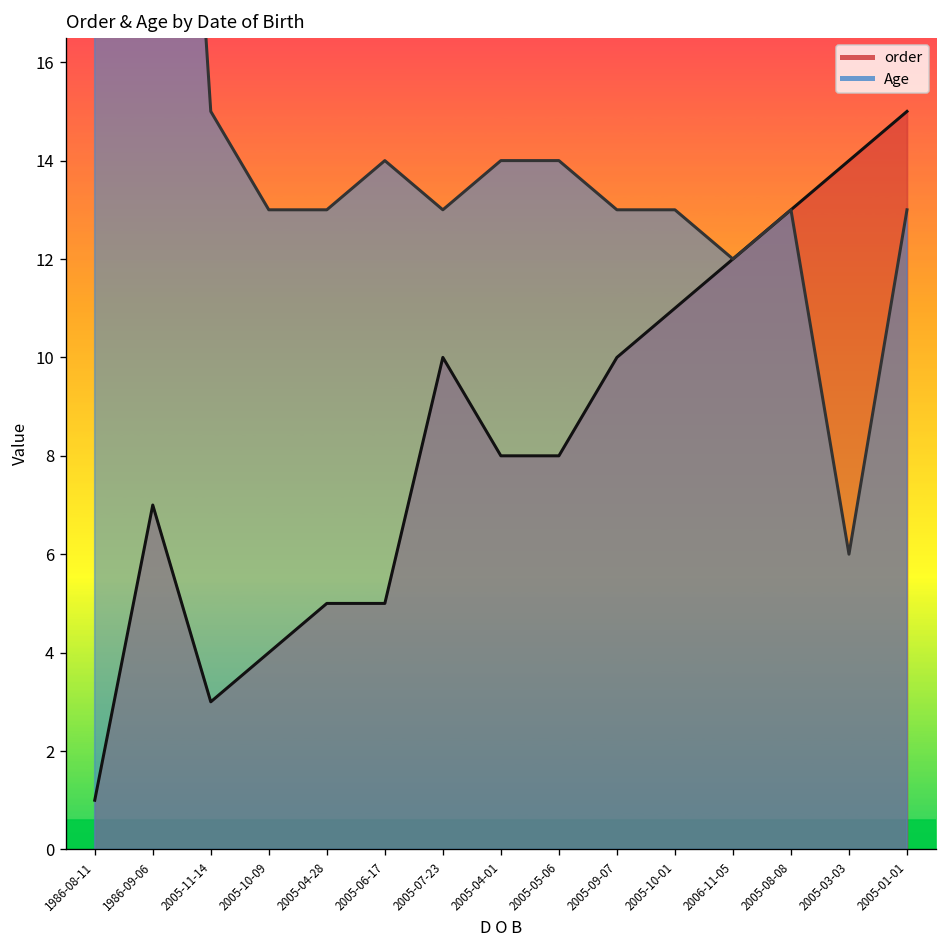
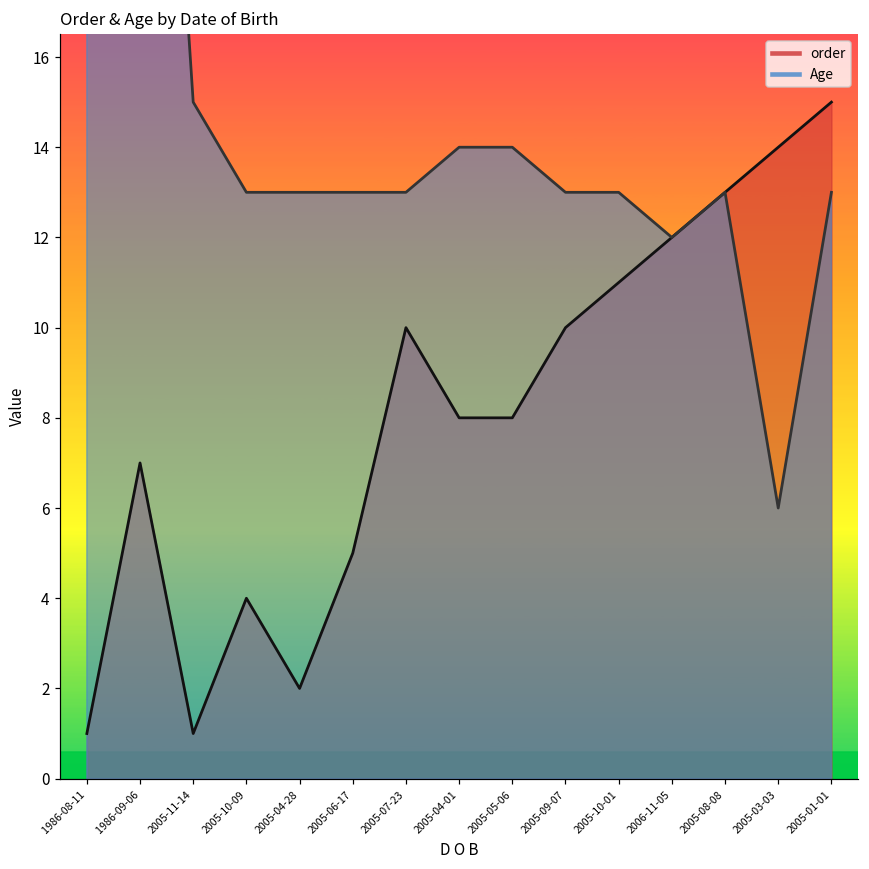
order, 2005-11-14: 3 -> 1
order, 2005-04-28: 5 -> 2
Age, 2005-06-17: 14 -> 13
